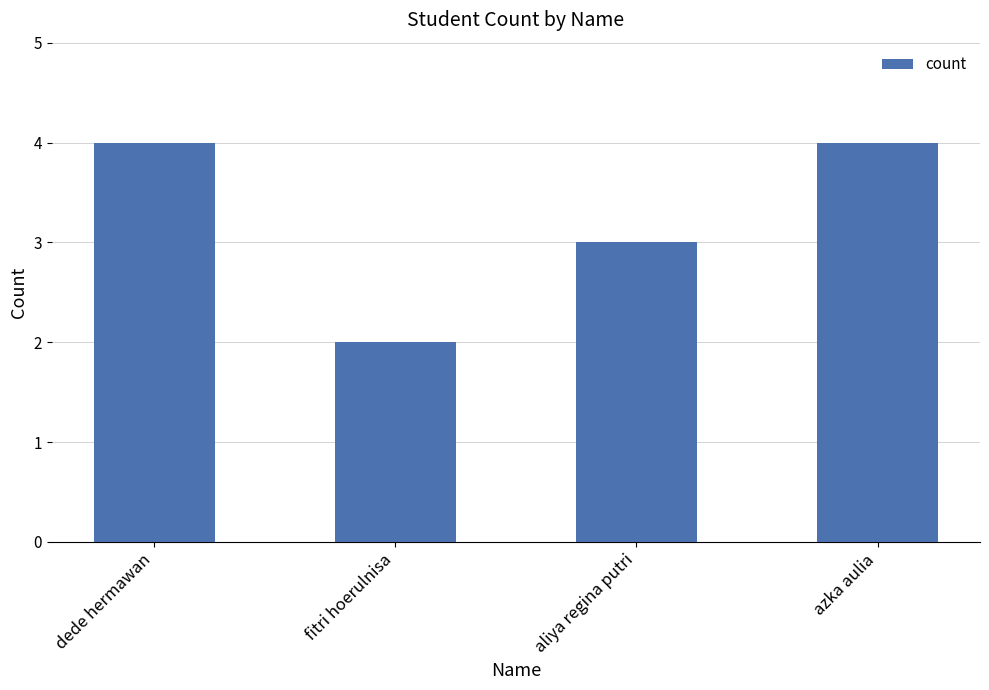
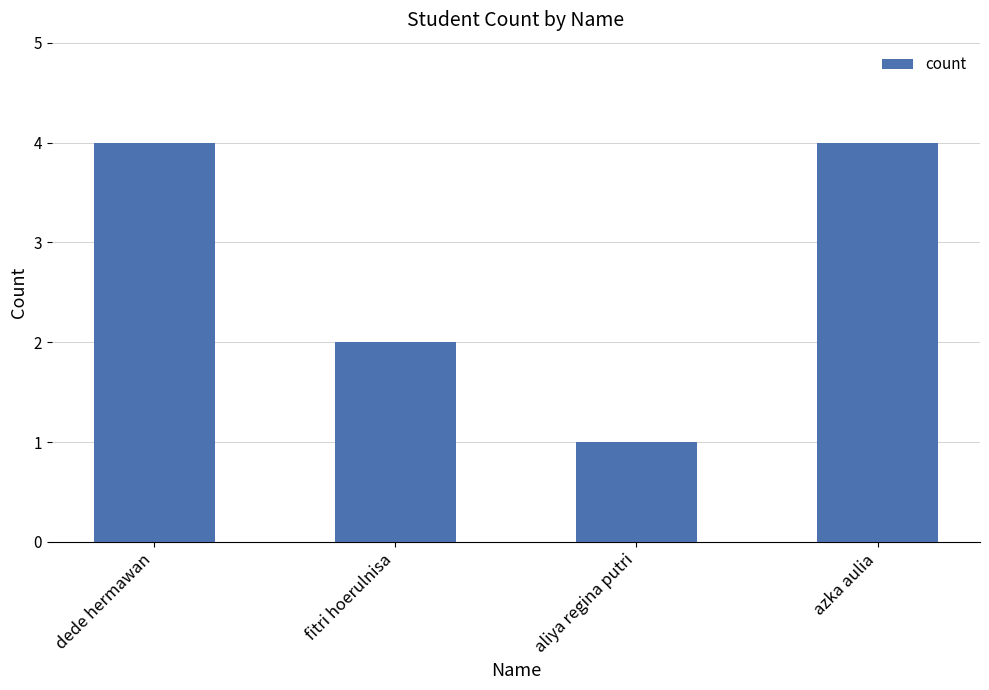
aliya regina putri: 3 -> 1
